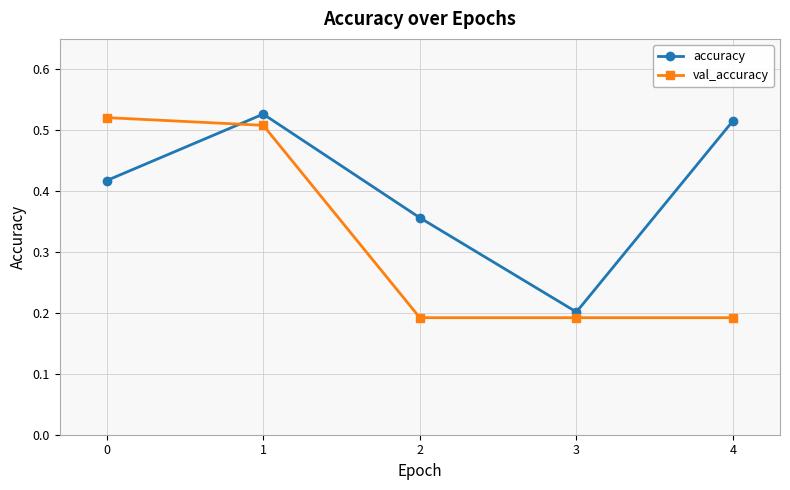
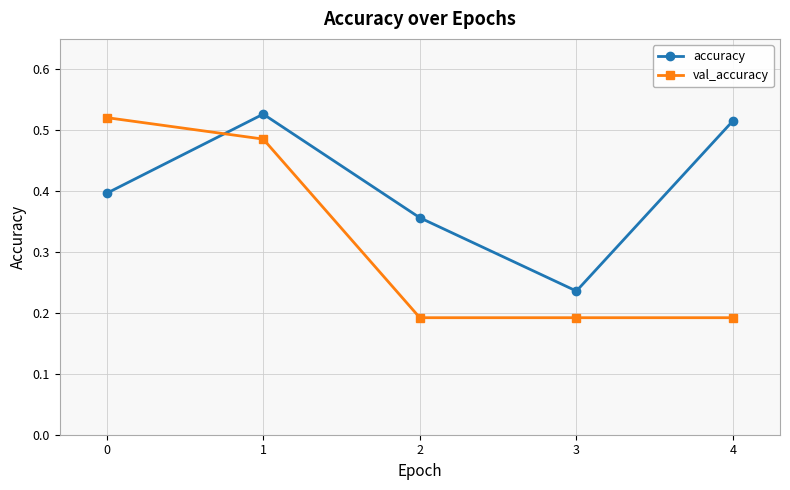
accuracy, 0: 0.42 -> 0.40
val_accuracy, 1: 0.51 -> 0.49
accuracy, 3: 0.20 -> 0.24
